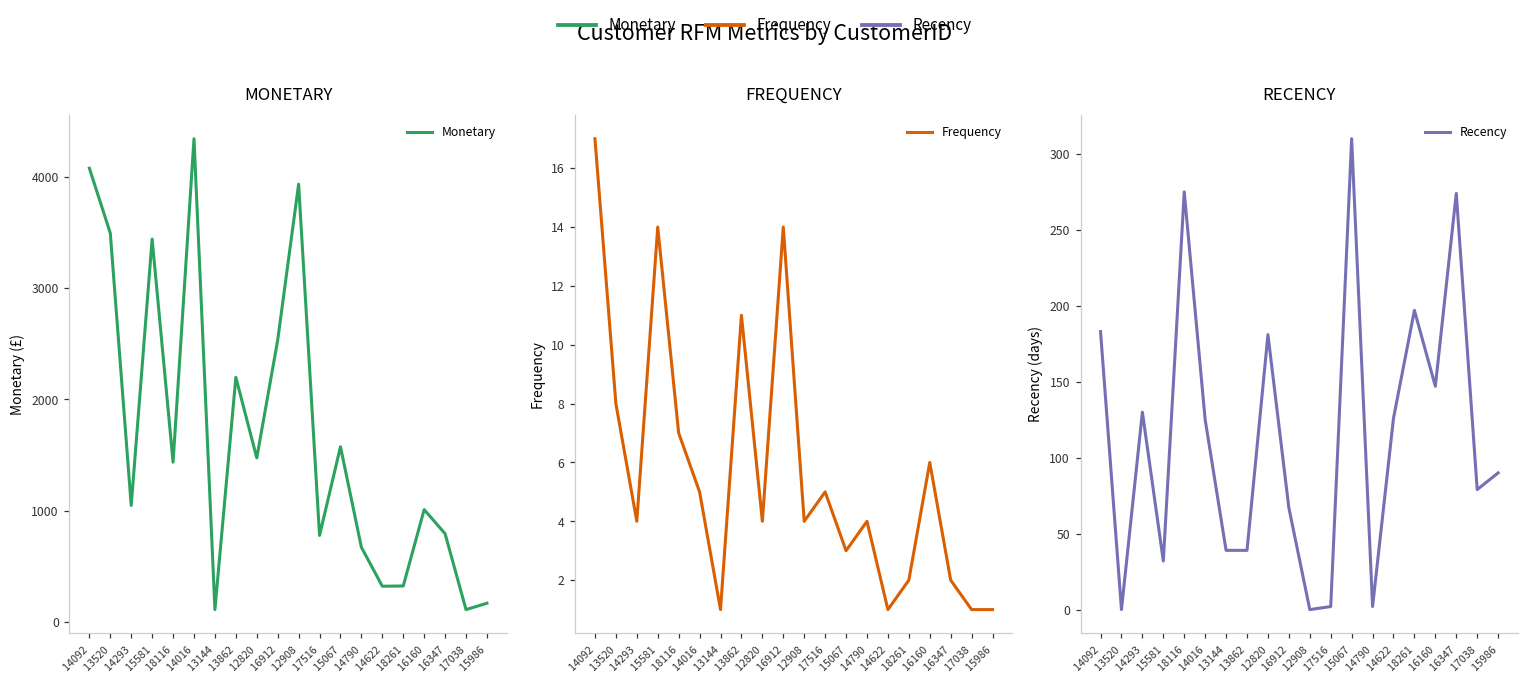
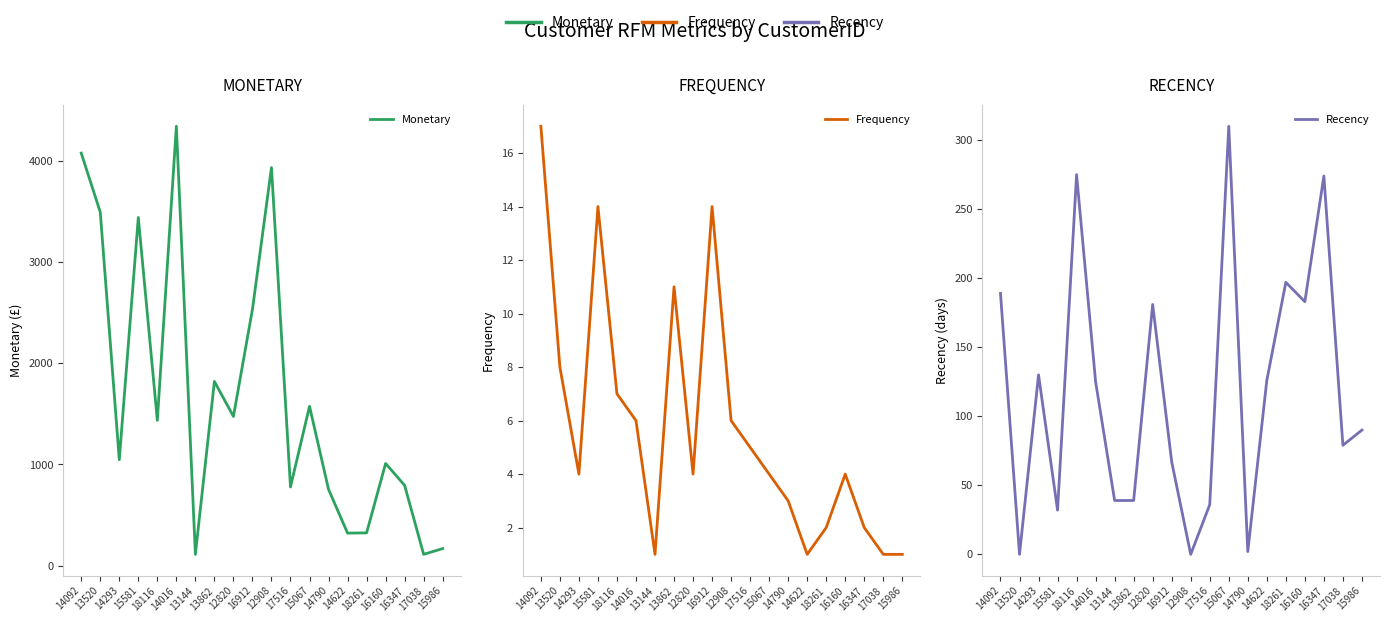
MONETARY, 13862: 2200 -> 1820
MONETARY, 14790: 670 -> 750
FREQUENCY, 14016: 5 -> 6
FREQUENCY, 12908: 4 -> 6
FREQUENCY, 15067: 3 -> 4
FREQUENCY, 14790: 4 -> 3
FREQUENCY, 16160: 6 -> 4
RECENCY, 14092: 183 -> 189
RECENCY, 17516: 2 -> 36
RECENCY, 16160: 147 -> 183
